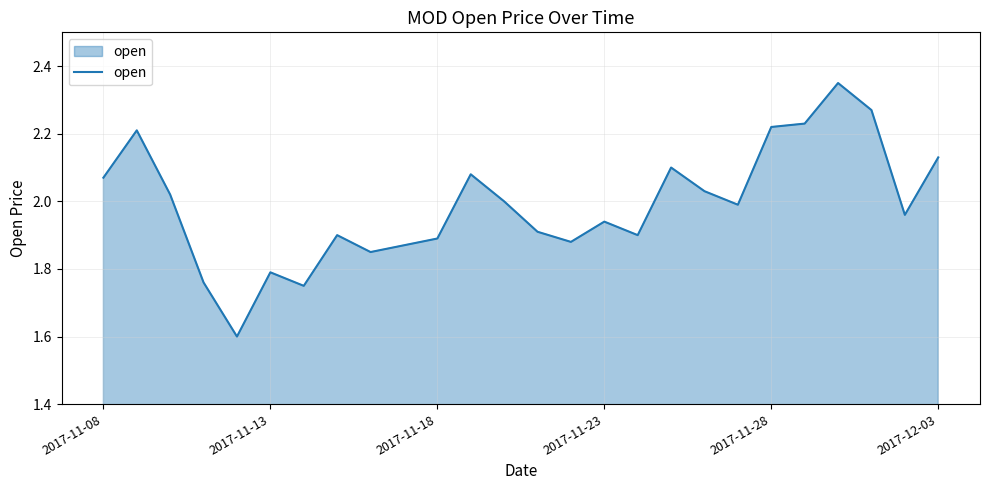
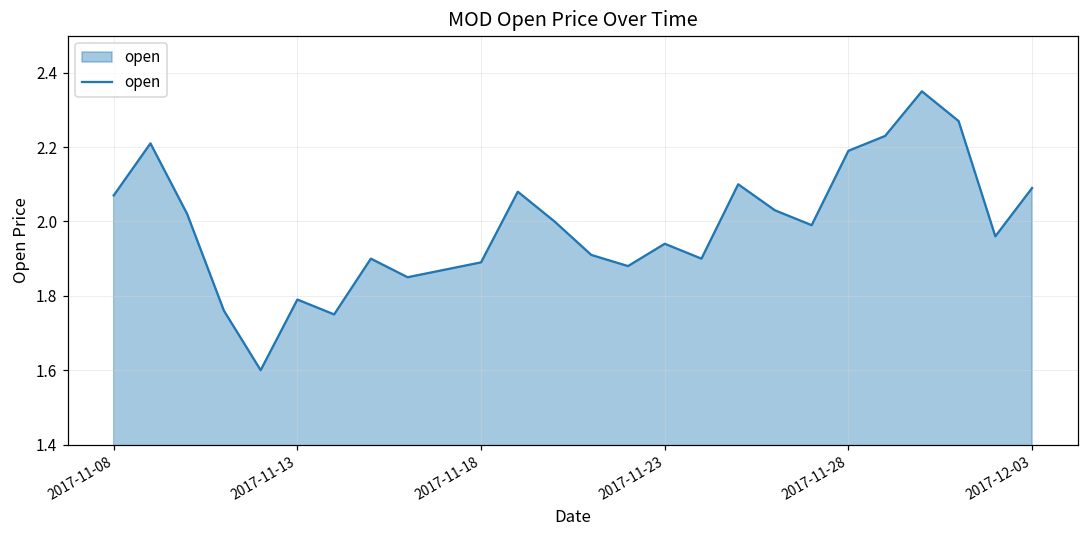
2017-11-28: 2.22 -> 2.19
2017-12-03: 2.13 -> 2.09
